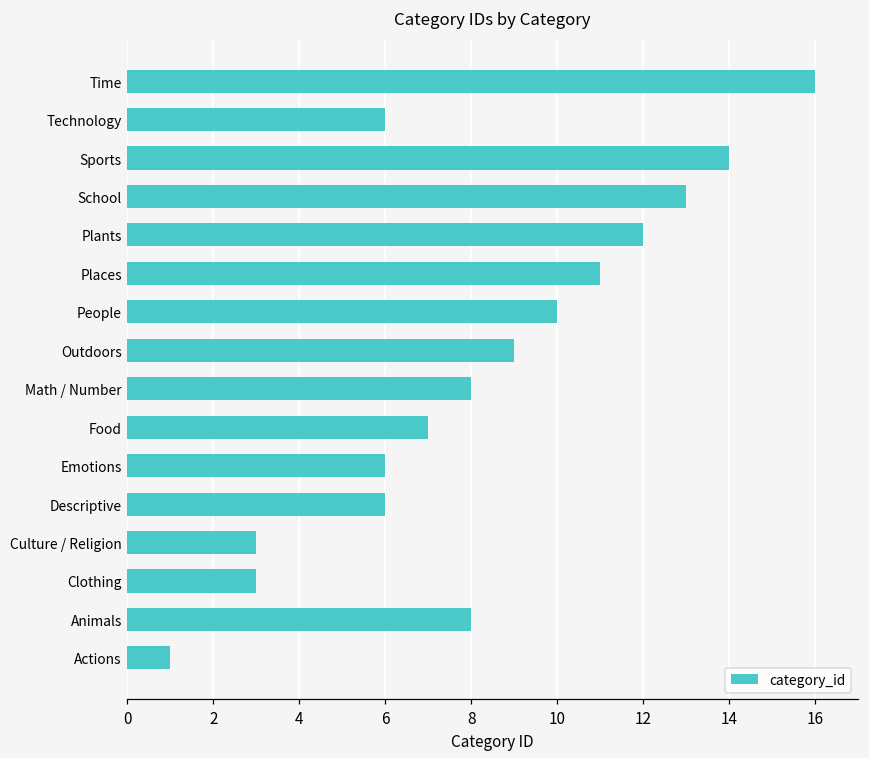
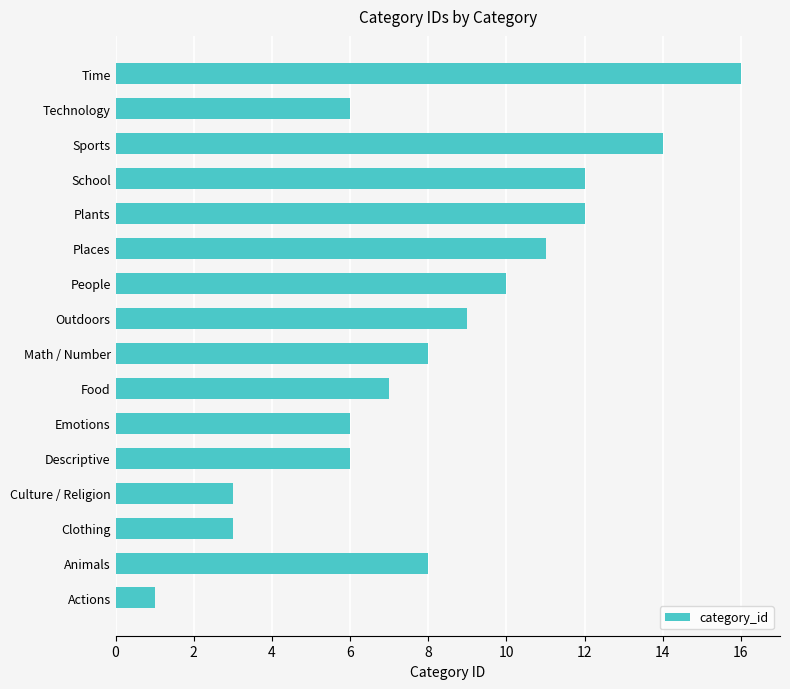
School: 13 -> 12
